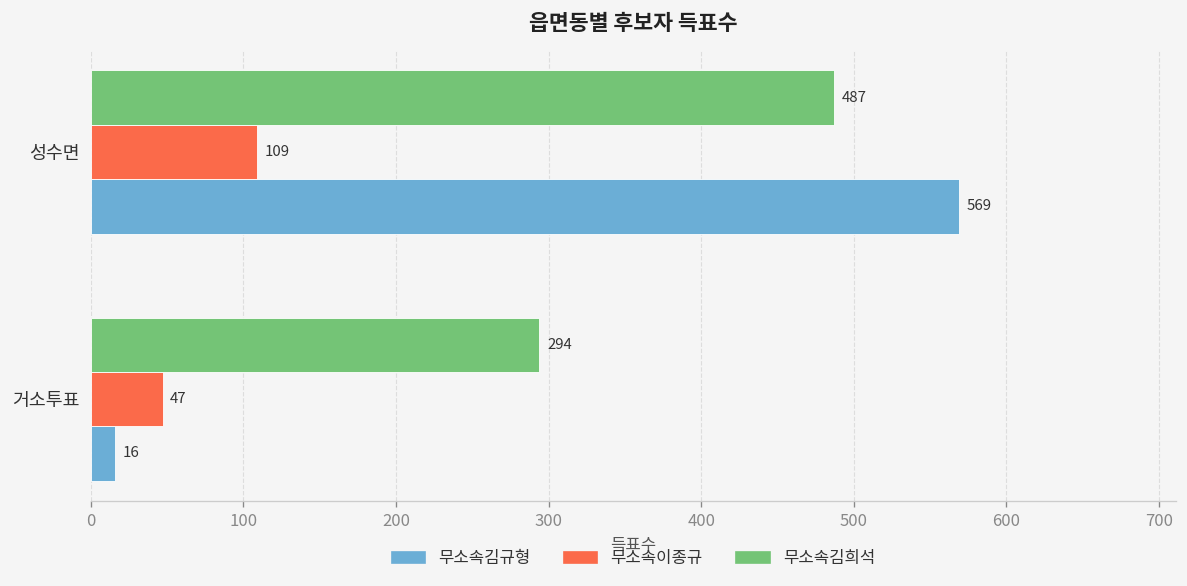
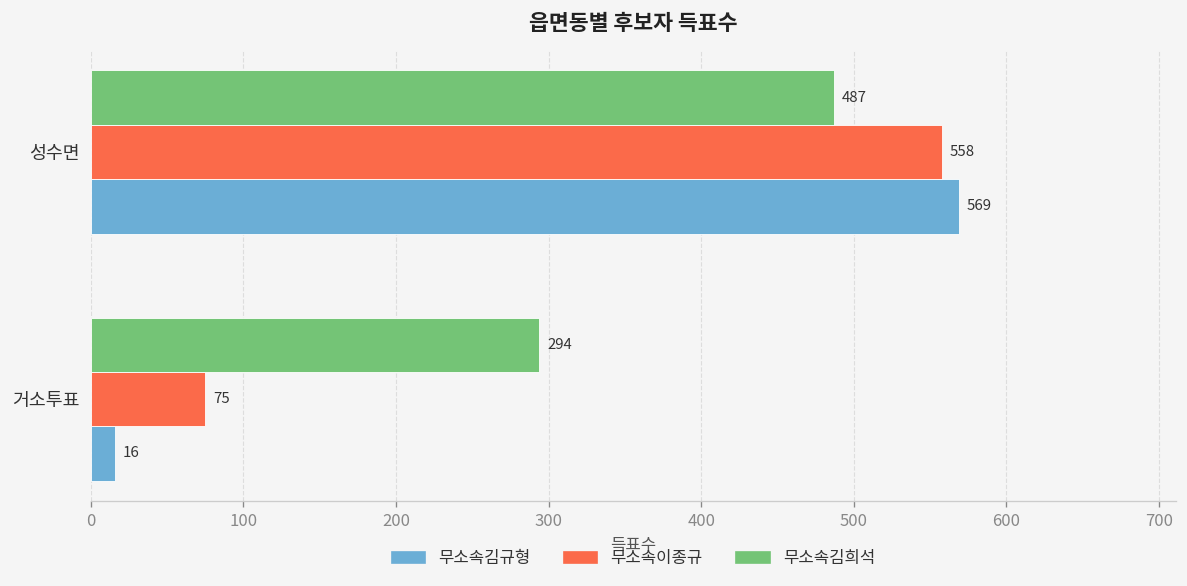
무소속이종규, 성수면: 109 -> 558
무소속이종규, 거소투표: 47 -> 75
